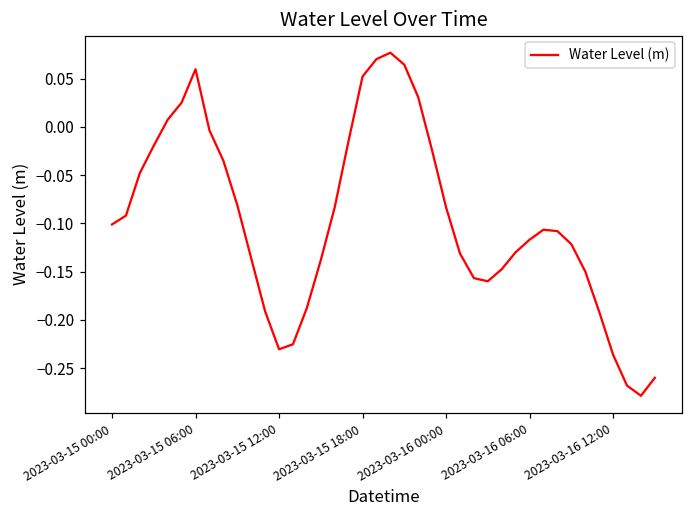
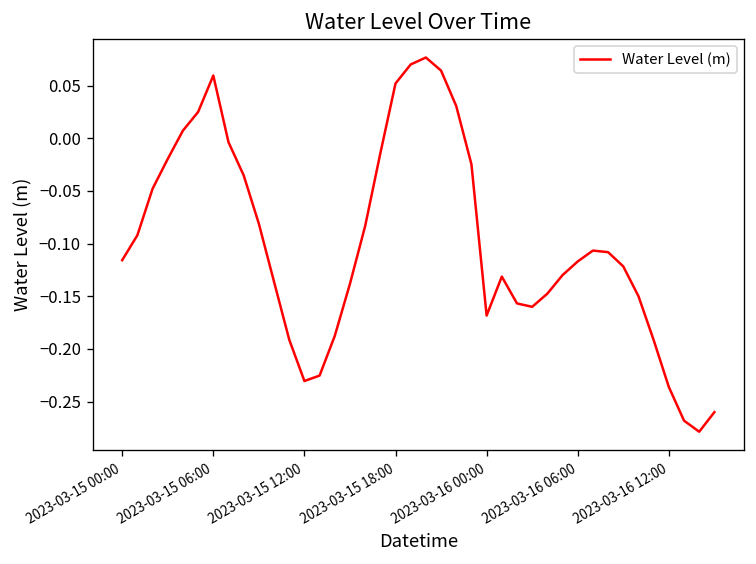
2023-03-15 00:00: -0.10 -> -0.12
2023-03-16 00:00: -0.08 -> -0.17
